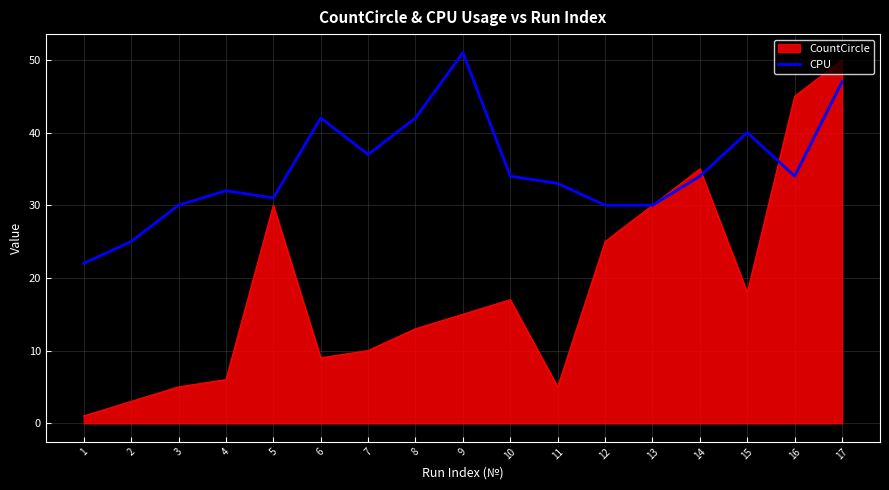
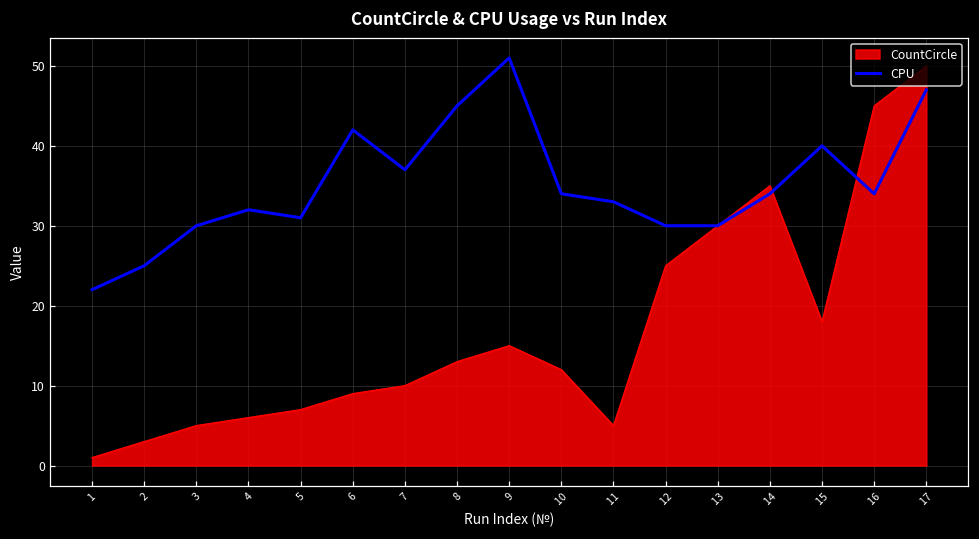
CountCircle, 5: 30 -> 7
CPU, 8: 42 -> 45
CountCircle, 10: 17 -> 12
